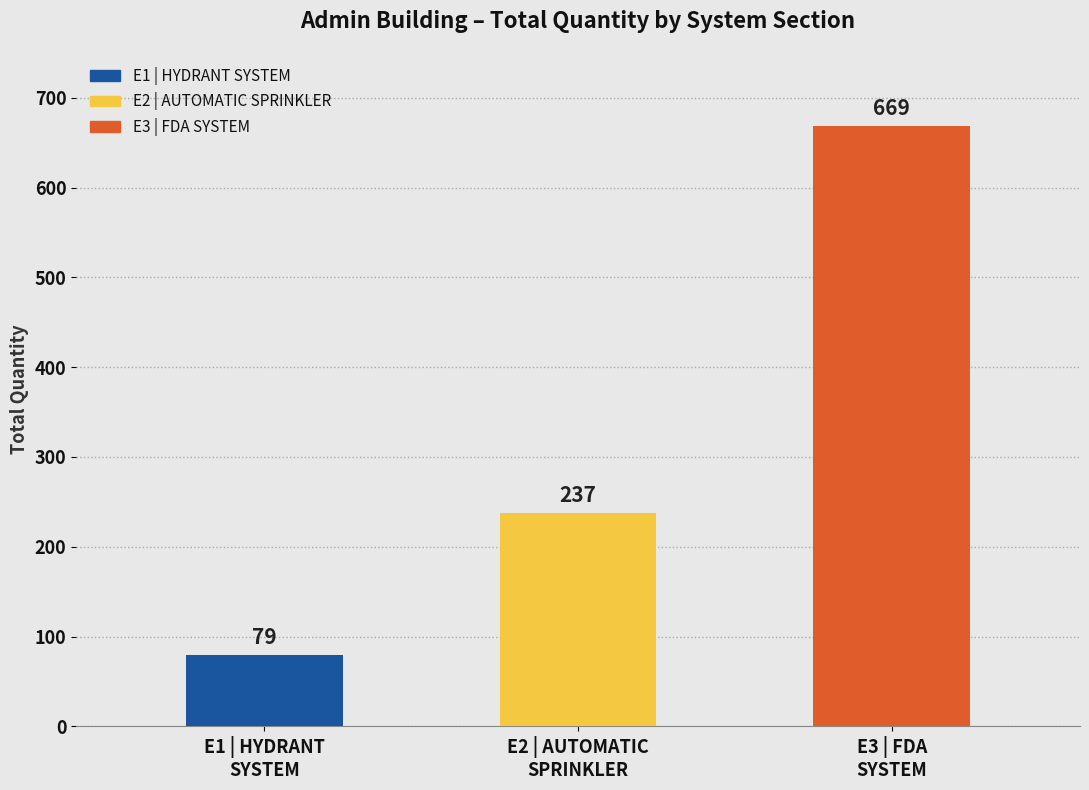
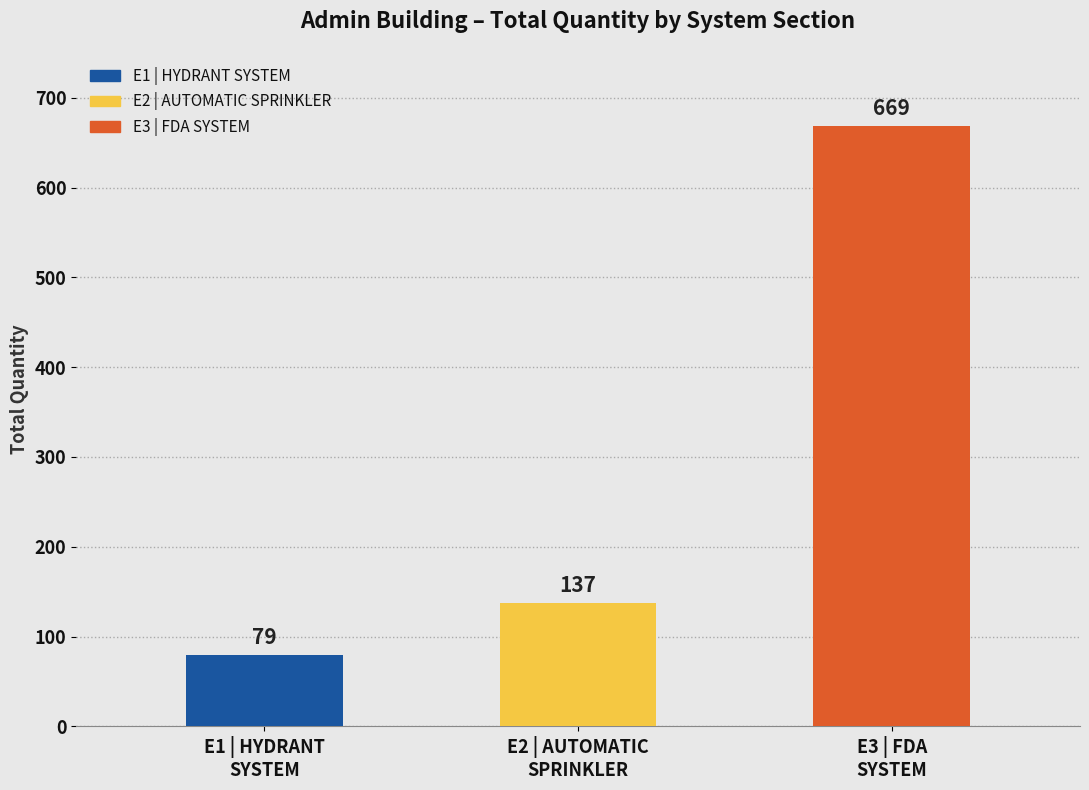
E2 | AUTOMATIC SPRINKLER: 237 -> 137
